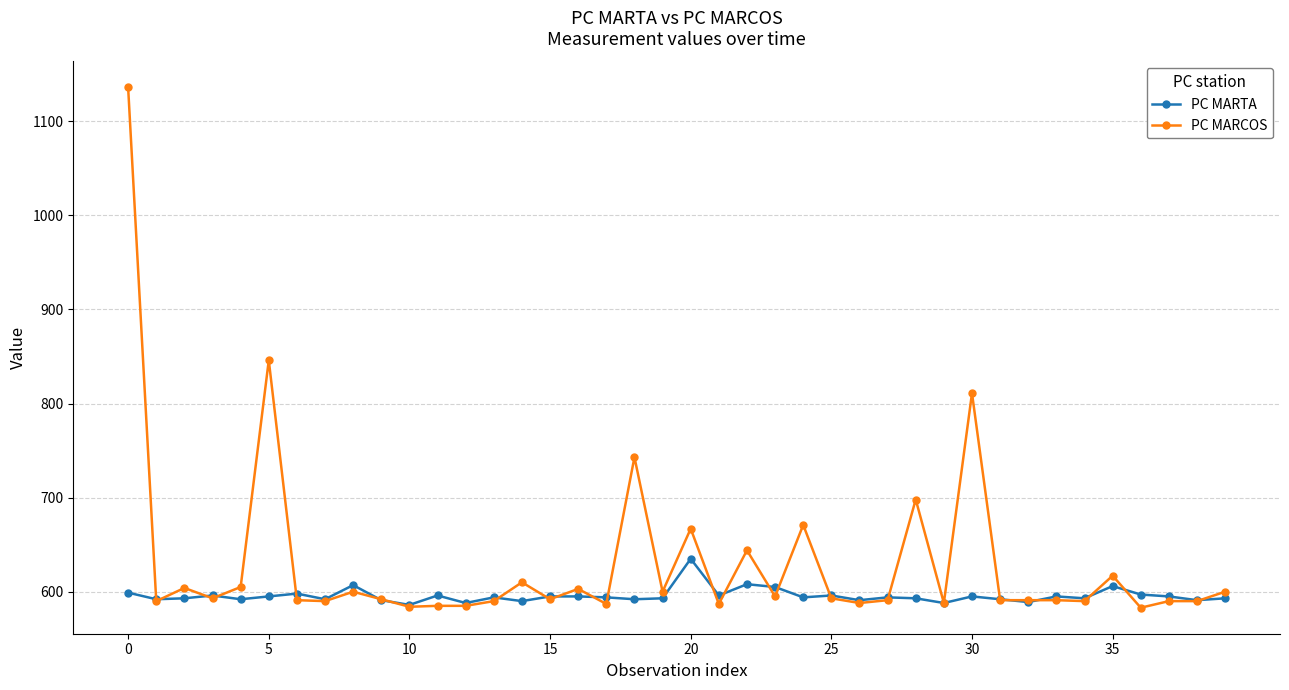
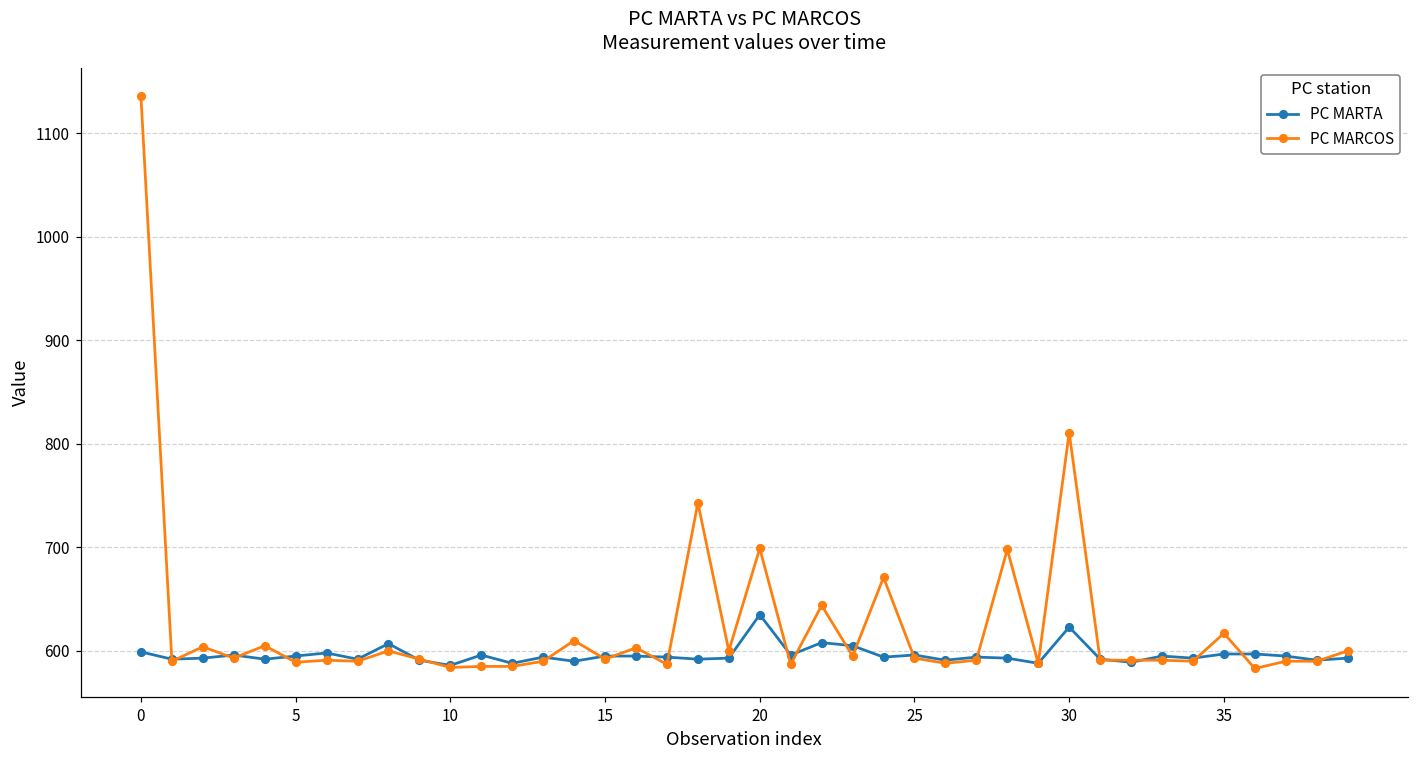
PC MARCOS, 5: 850 -> 590
PC MARCOS, 20: 670 -> 700
PC MARTA, 30: 600 -> 620
PC MARTA, 35: 610 -> 600
